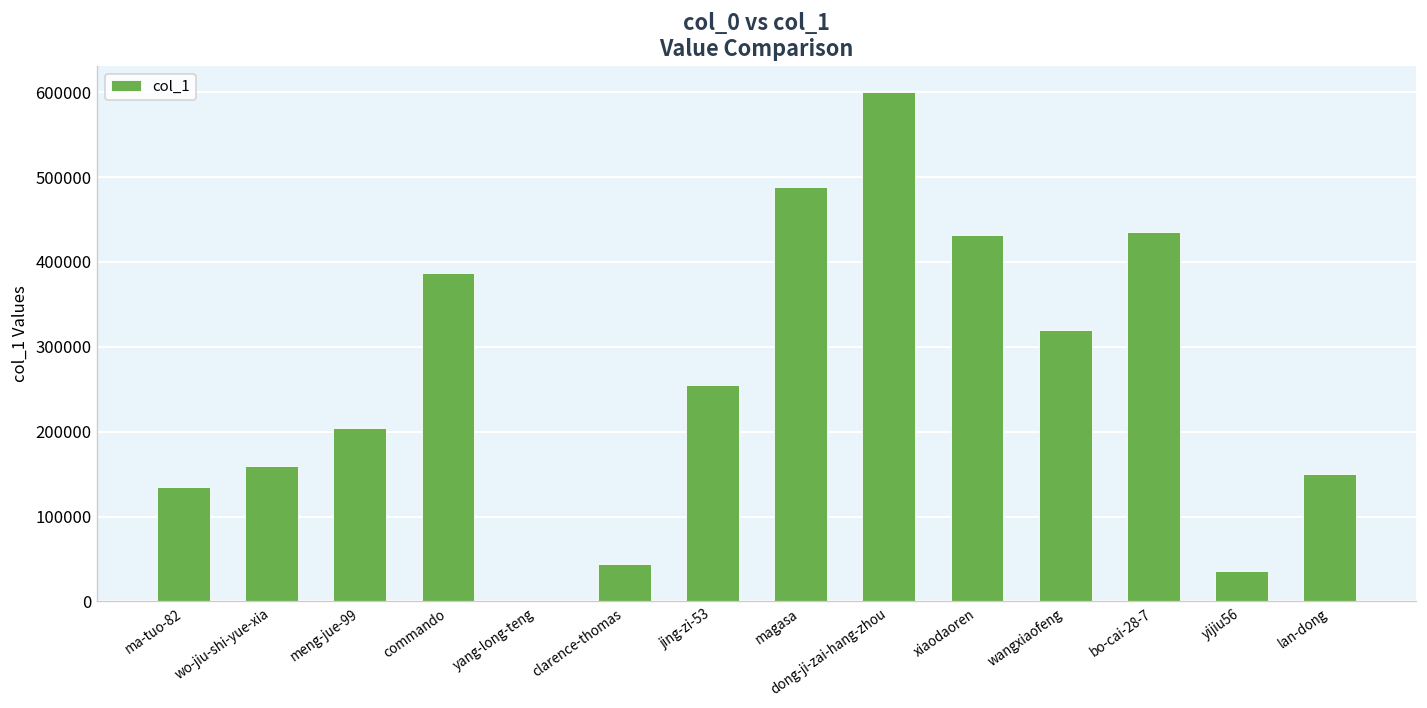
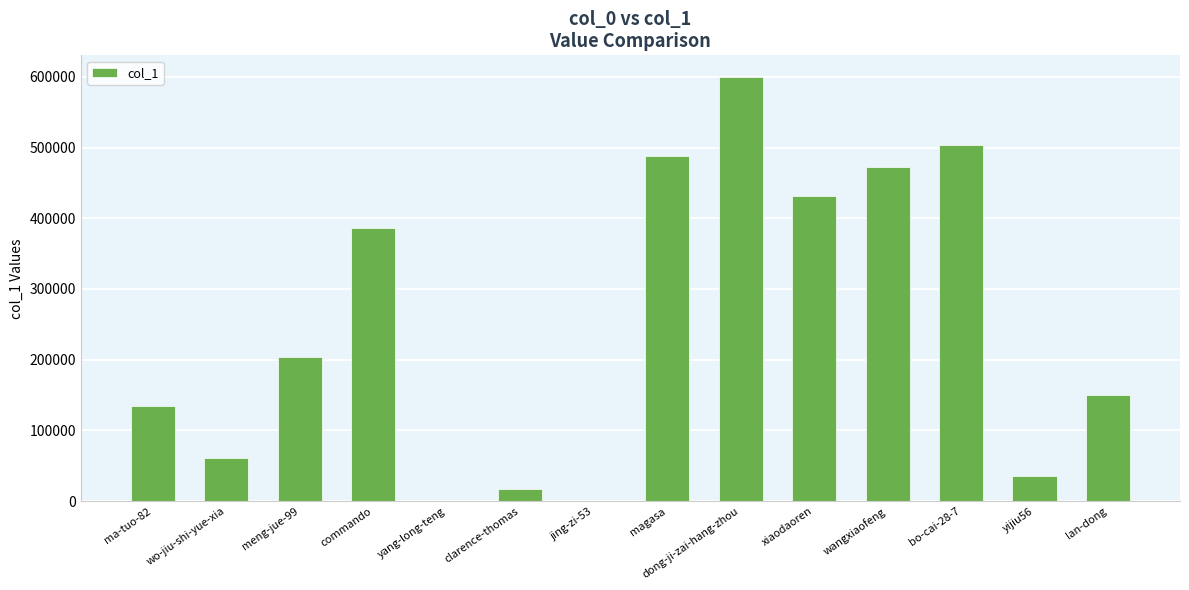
wo-jiu-shi-yue-xia: 160000 -> 60000
clarence-thomas: 40000 -> 20000
jing-zi-53: 260000 -> 0
wangxiaofeng: 320000 -> 470000
bo-cai-28-7: 440000 -> 500000
